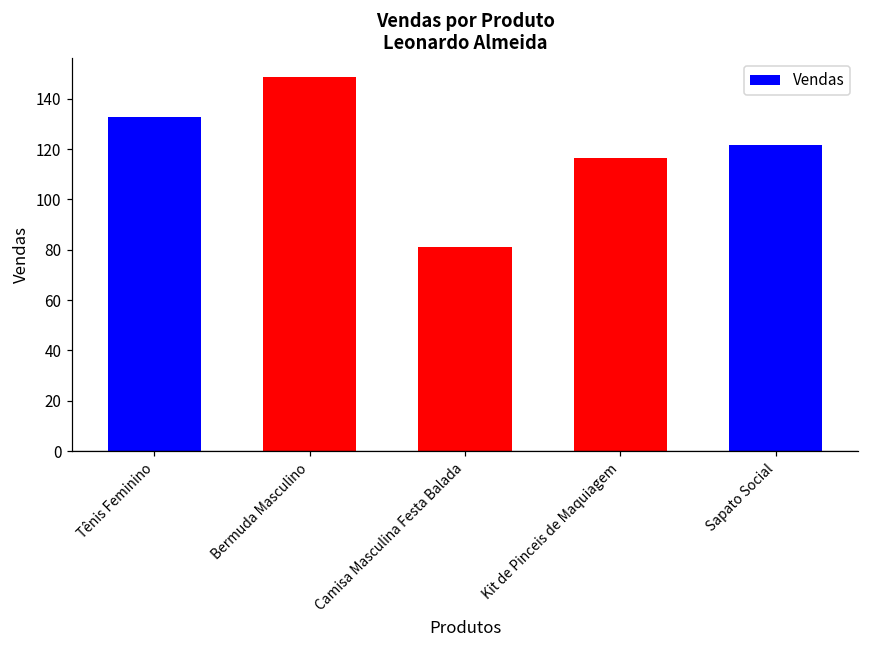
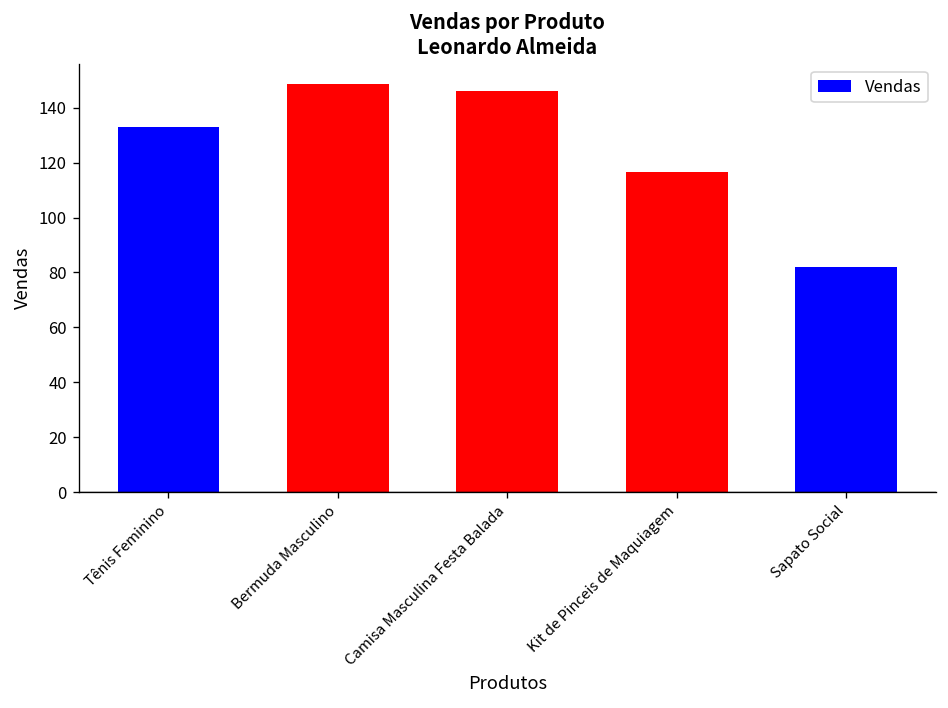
Camisa Masculina Festa Balada: 81 -> 146
Sapato Social: 122 -> 82
